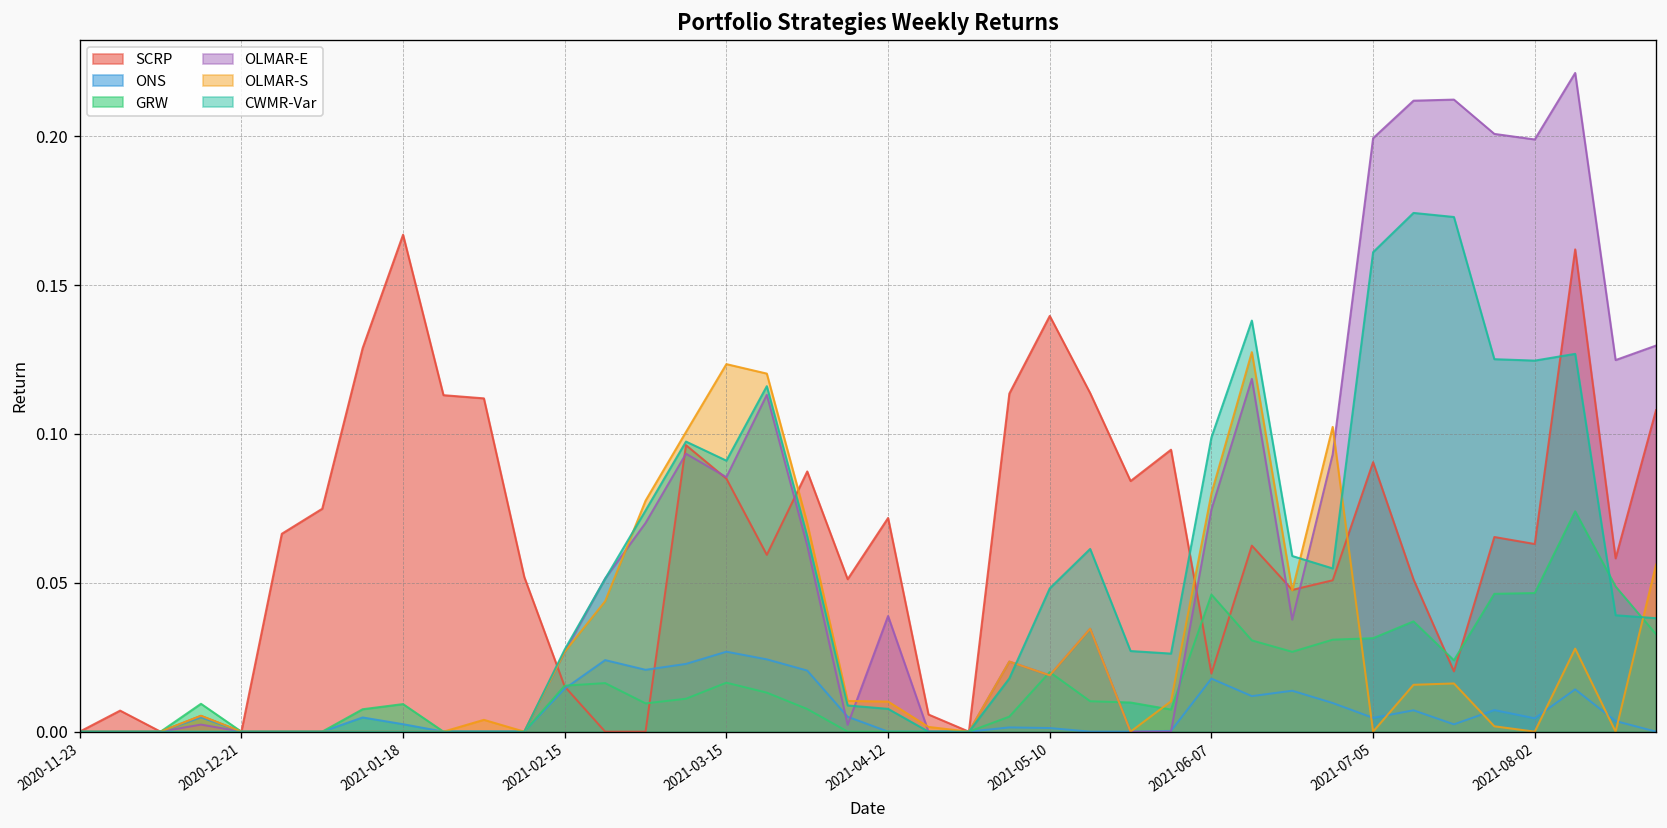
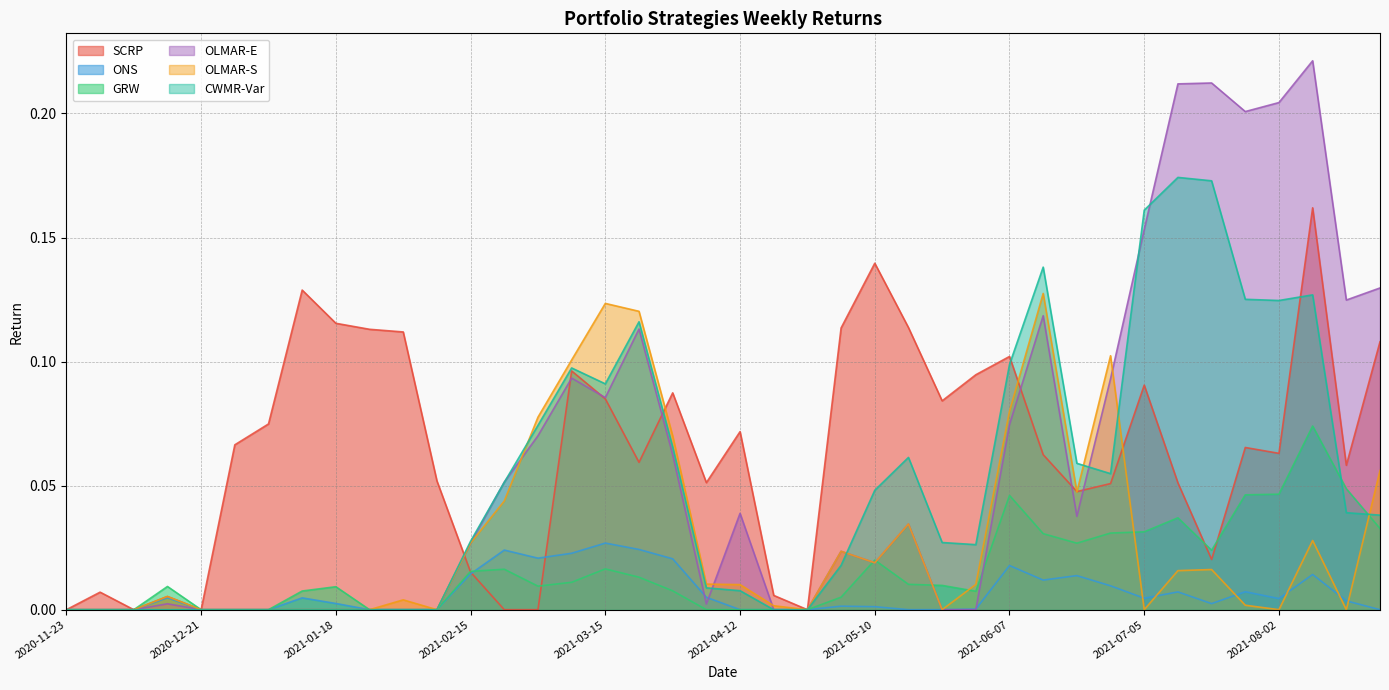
SCRP, 2021-01-18: 0.167 -> 0.115
SCRP, 2021-06-07: 0.020 -> 0.102
OLMAR-E, 2021-07-05: 0.199 -> 0.153
OLMAR-E, 2021-08-02: 0.199 -> 0.204
